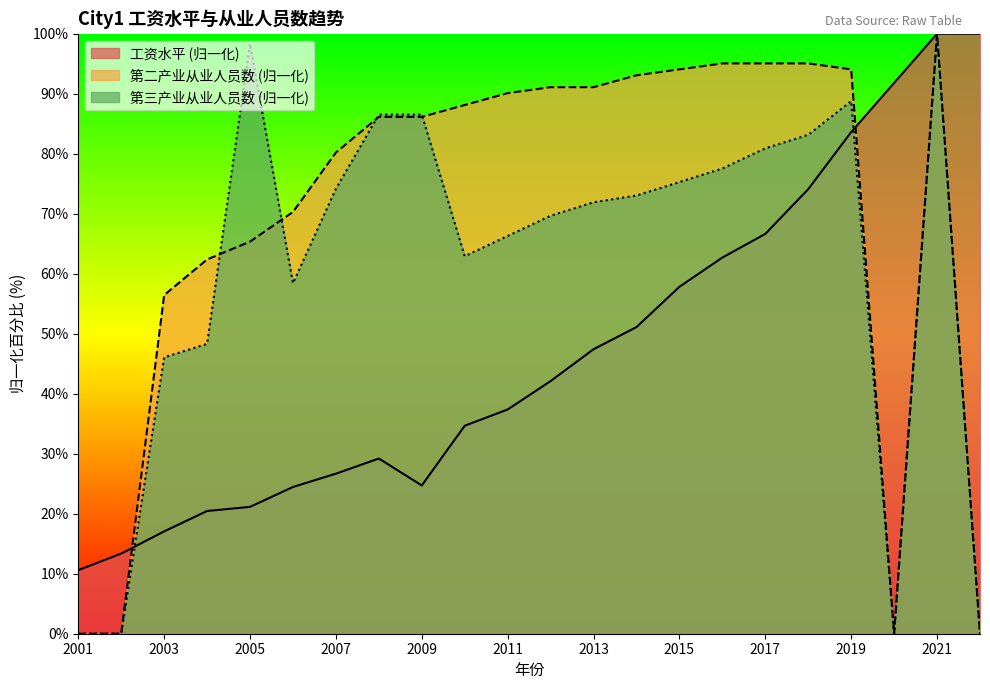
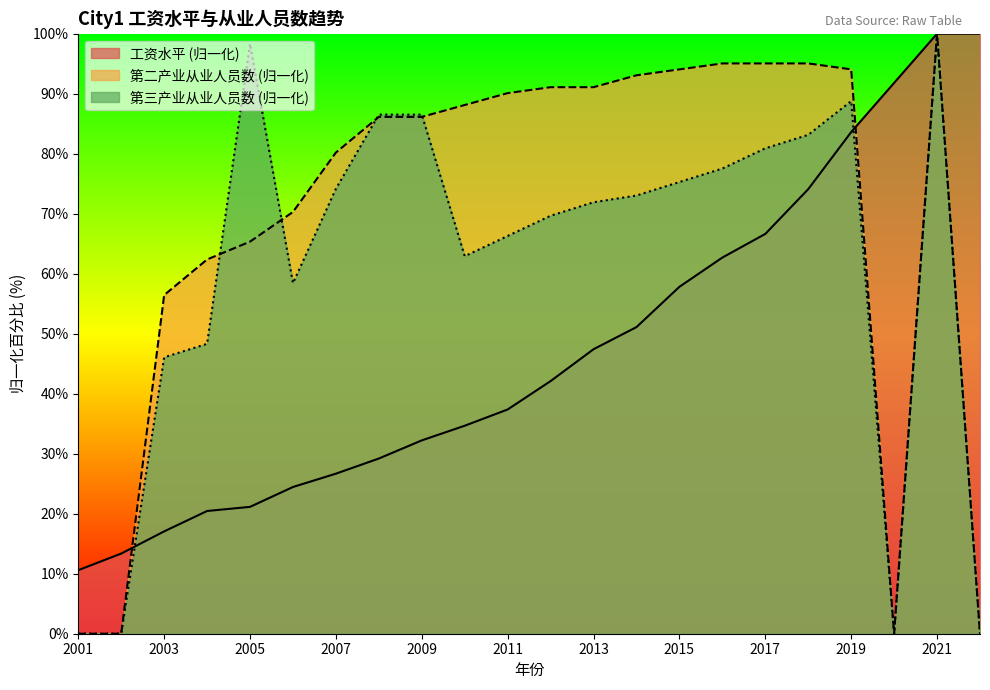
工资水平 (归一化), 2009: 25% -> 32%
